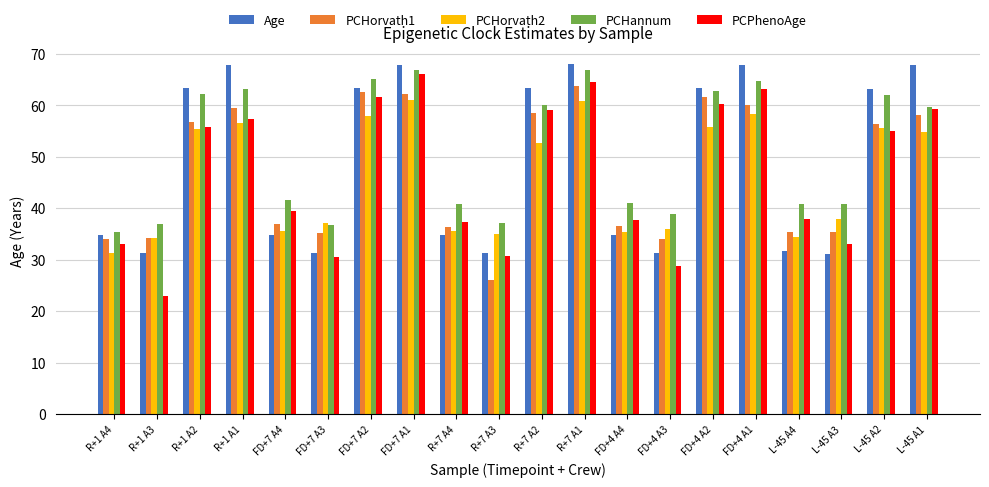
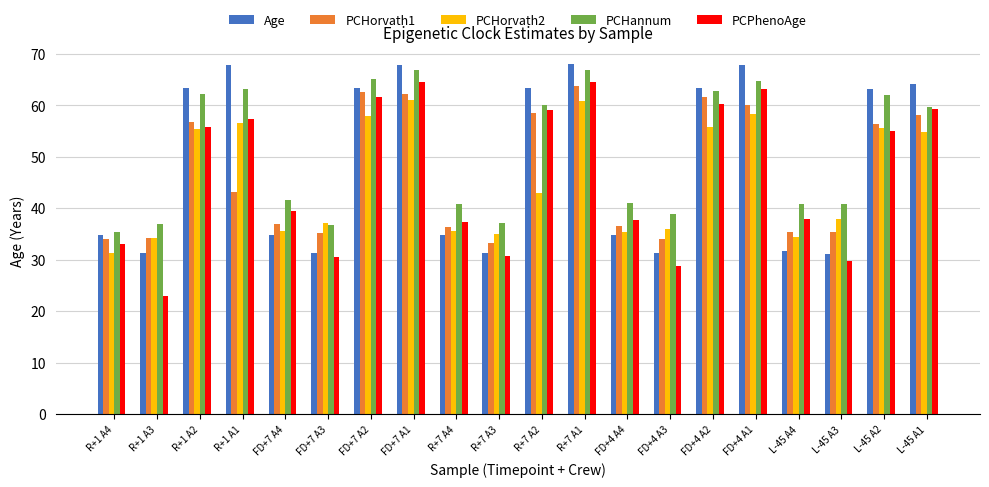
PCHorvath1, R+1 A1: 59 -> 43
PCPhenoAge, FD+7 A1: 66 -> 65
PCHorvath1, R+7 A3: 26 -> 33
PCHorvath2, R+7 A2: 53 -> 43
PCPhenoAge, L-45 A3: 33 -> 30
Age, L-45 A1: 68 -> 64
